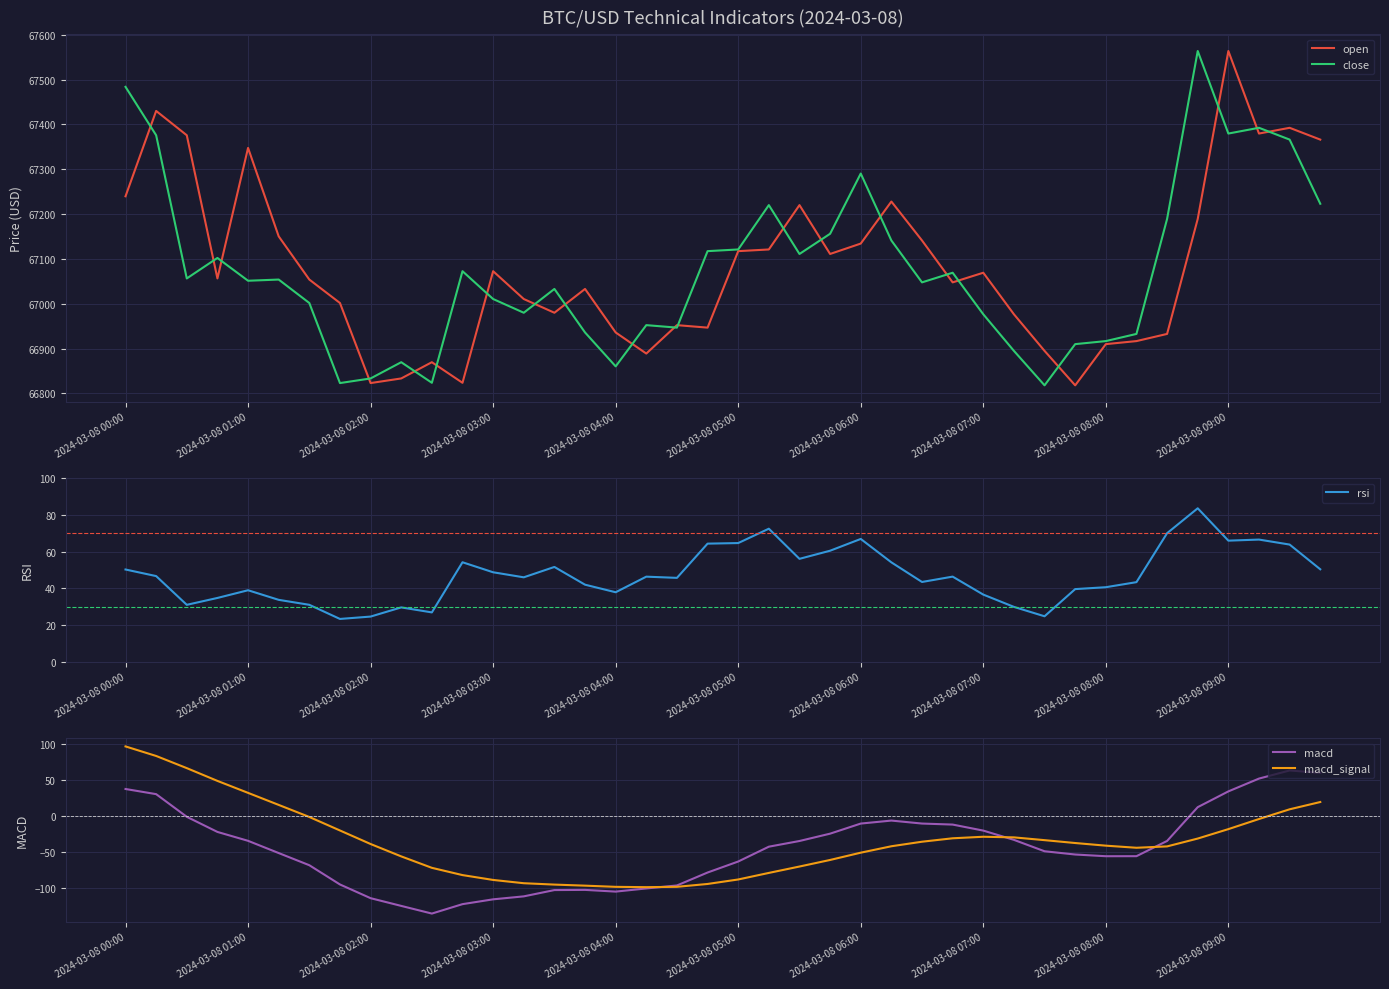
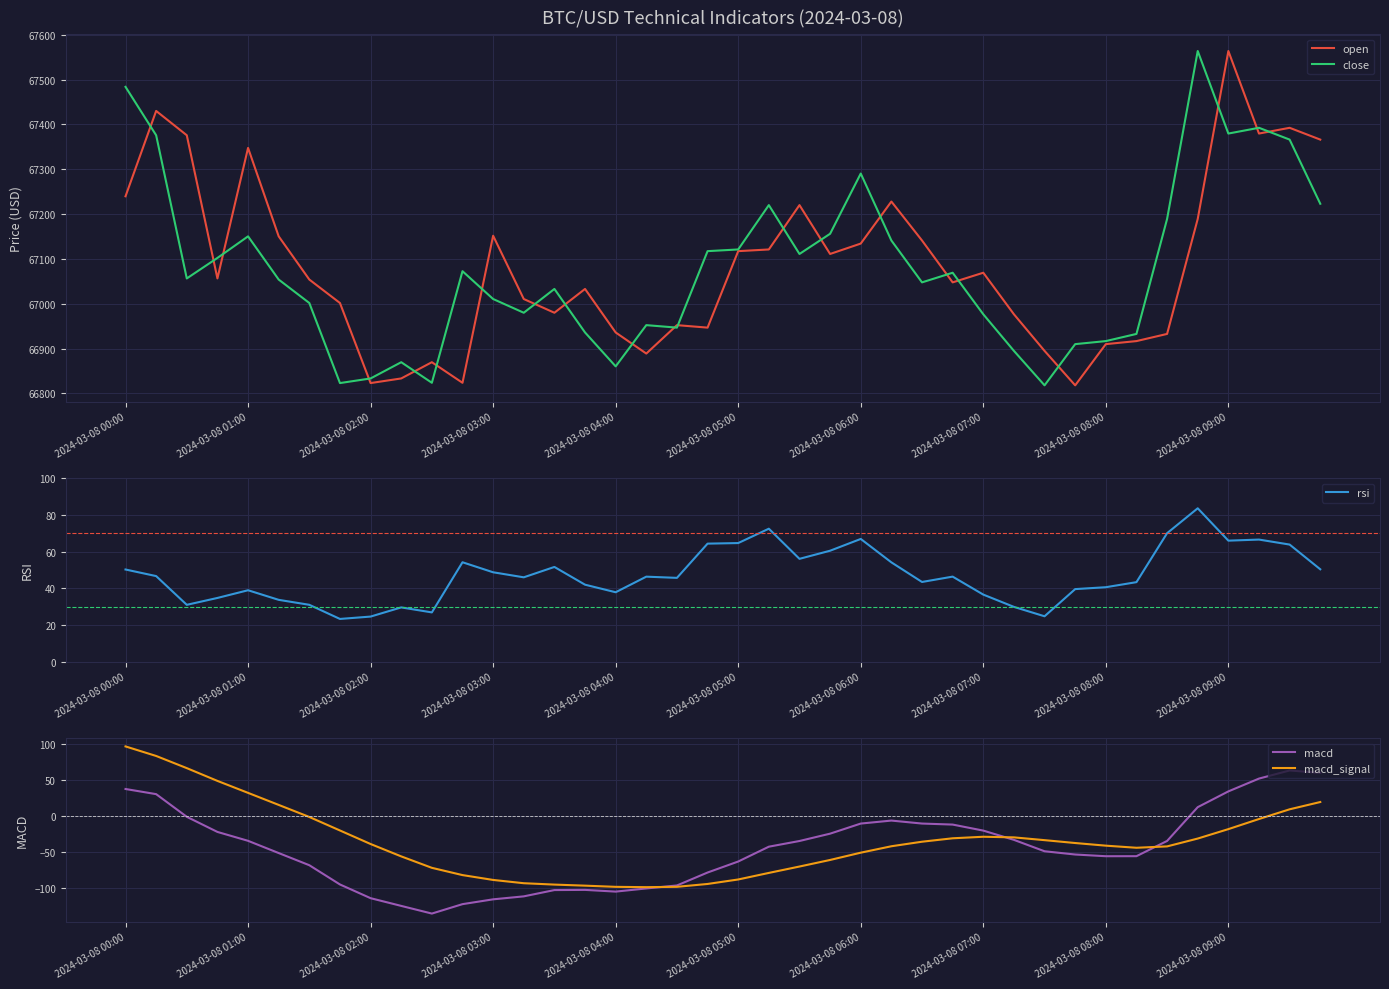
BTC/USD Technical Indicators (2024-03-08), close, 2024-03-08 01:00: 67050 -> 67150
BTC/USD Technical Indicators (2024-03-08), open, 2024-03-08 03:00: 67070 -> 67150
